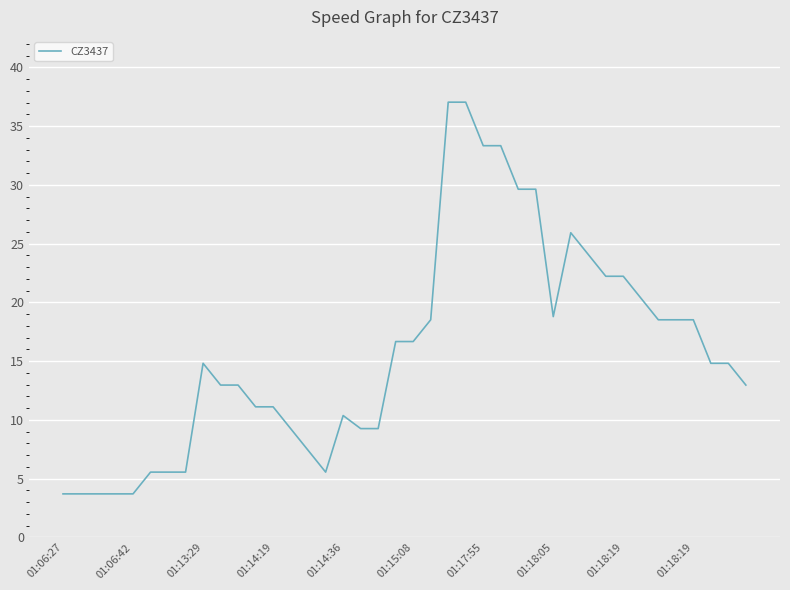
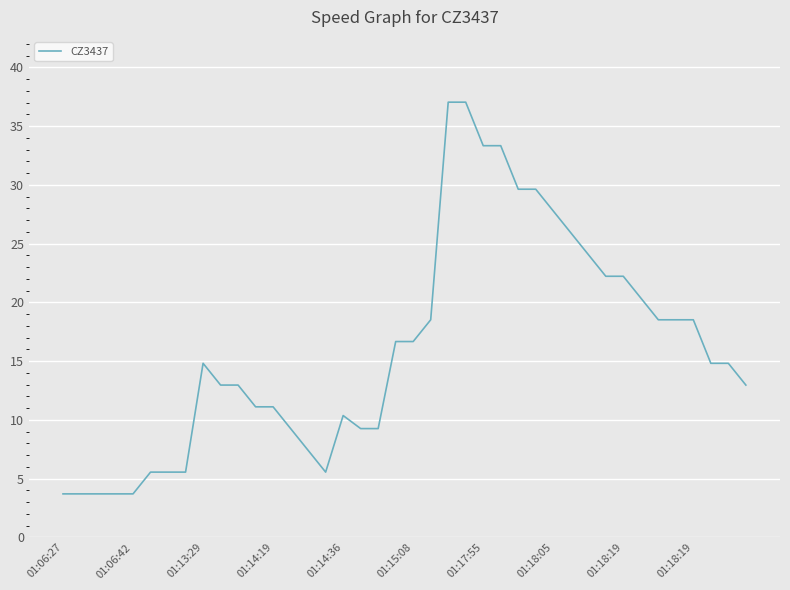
01:18:05: 18.8 -> 27.8
